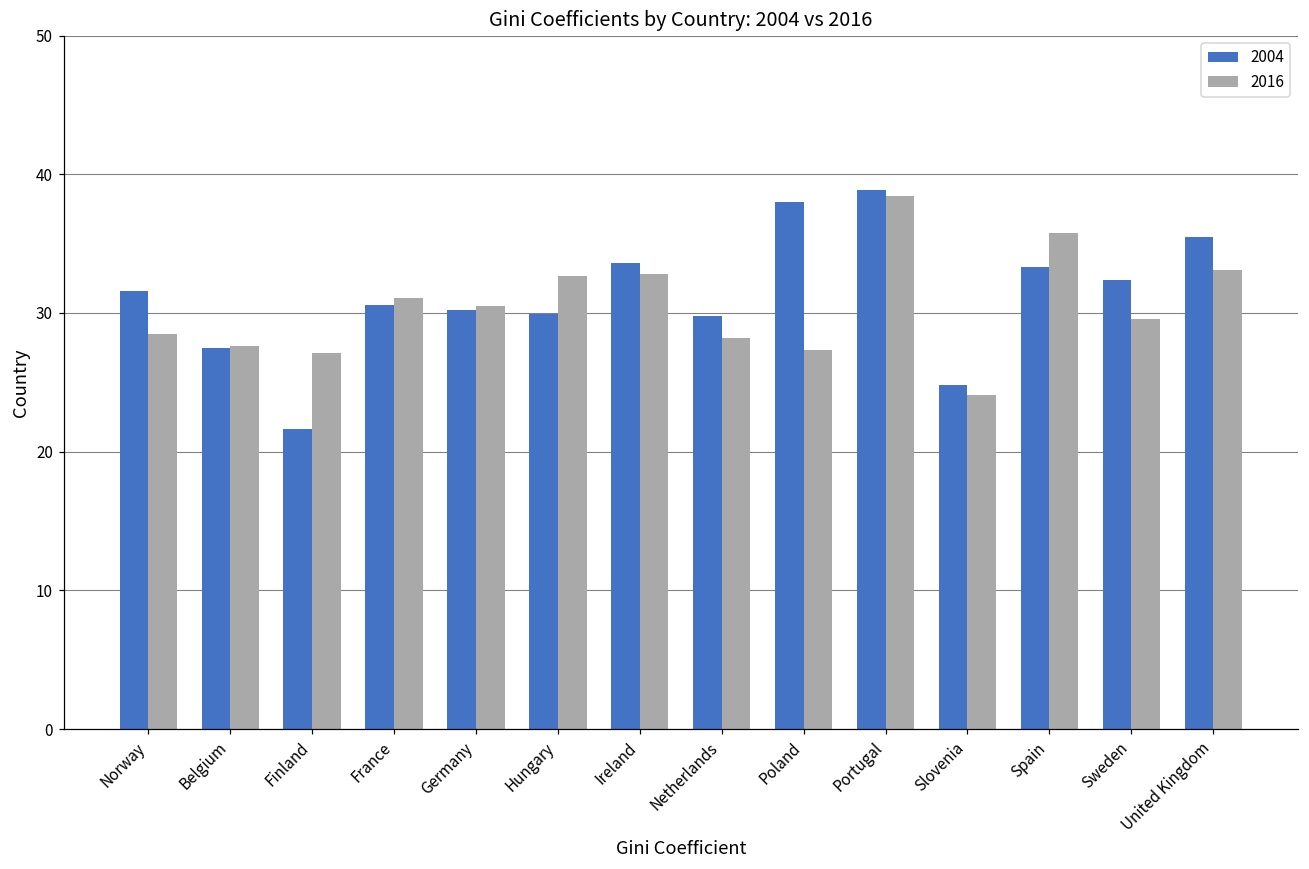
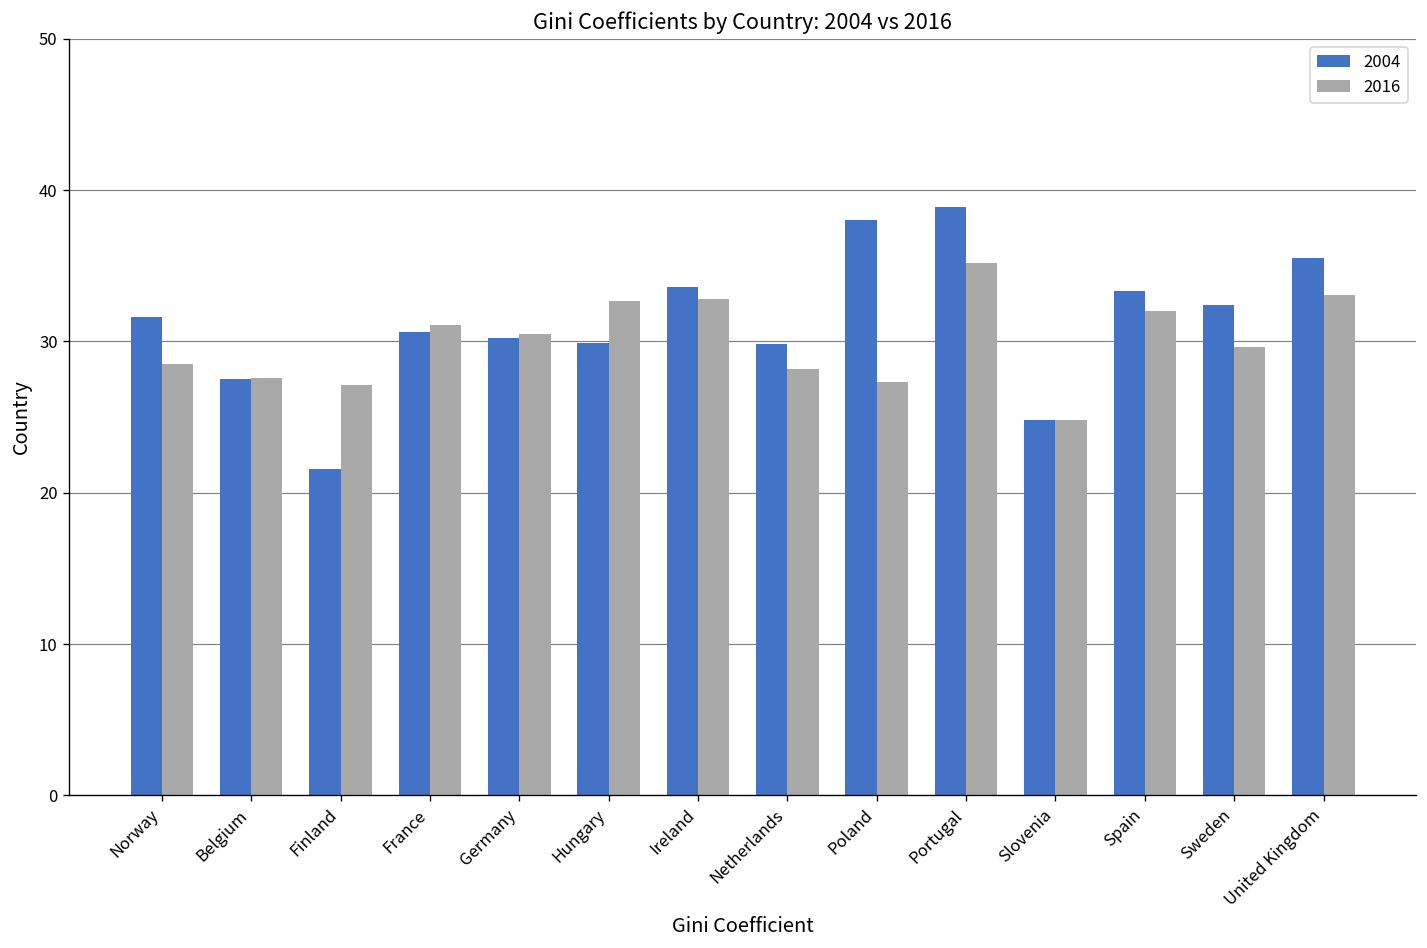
2016, Portugal: 38.4 -> 35.2
2016, Slovenia: 24.1 -> 24.8
2016, Spain: 35.8 -> 32.0
